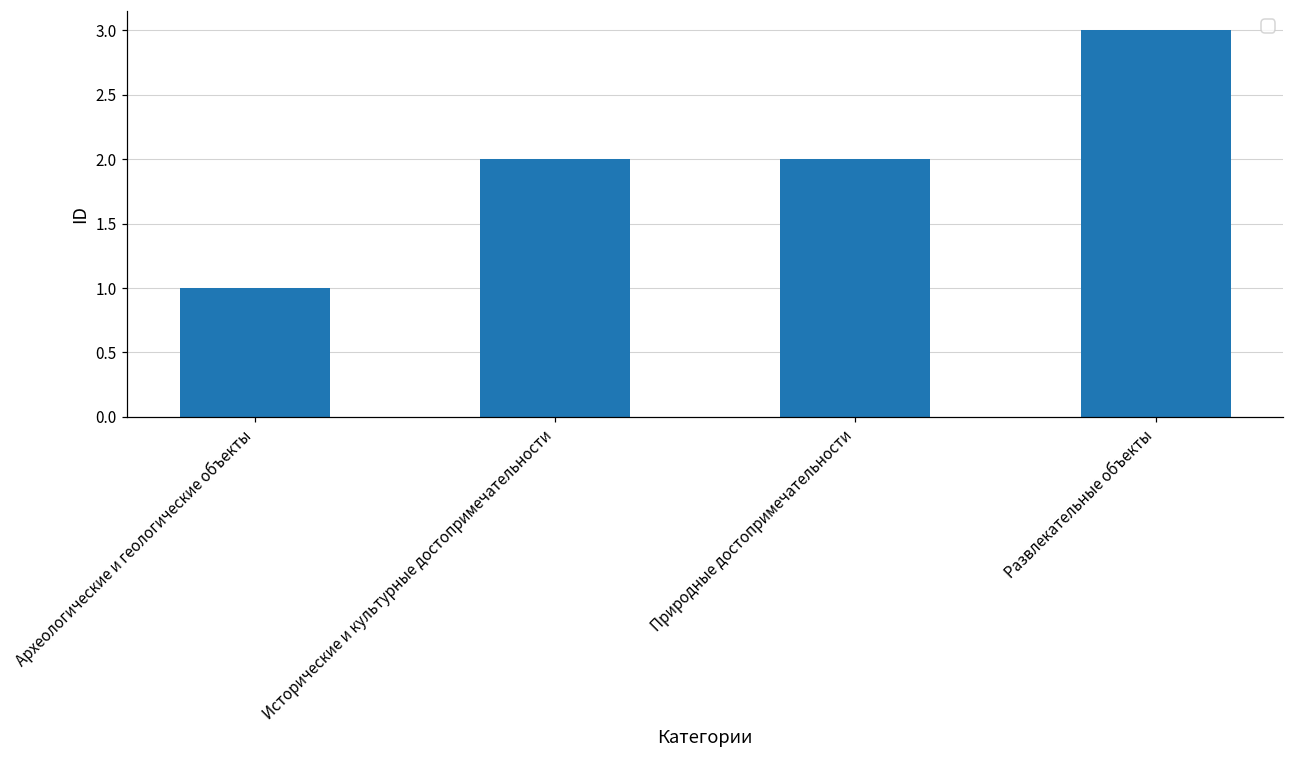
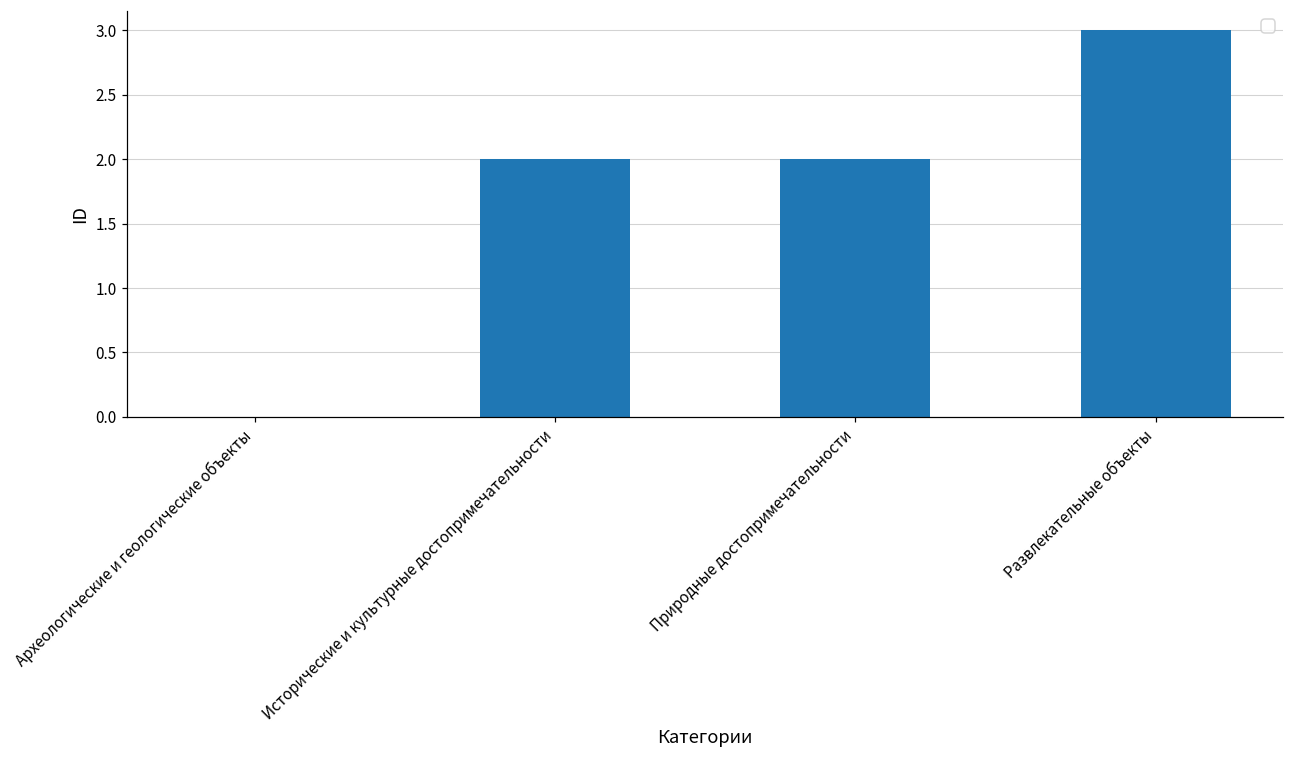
Археологические и геологические объекты: 1 -> 0
